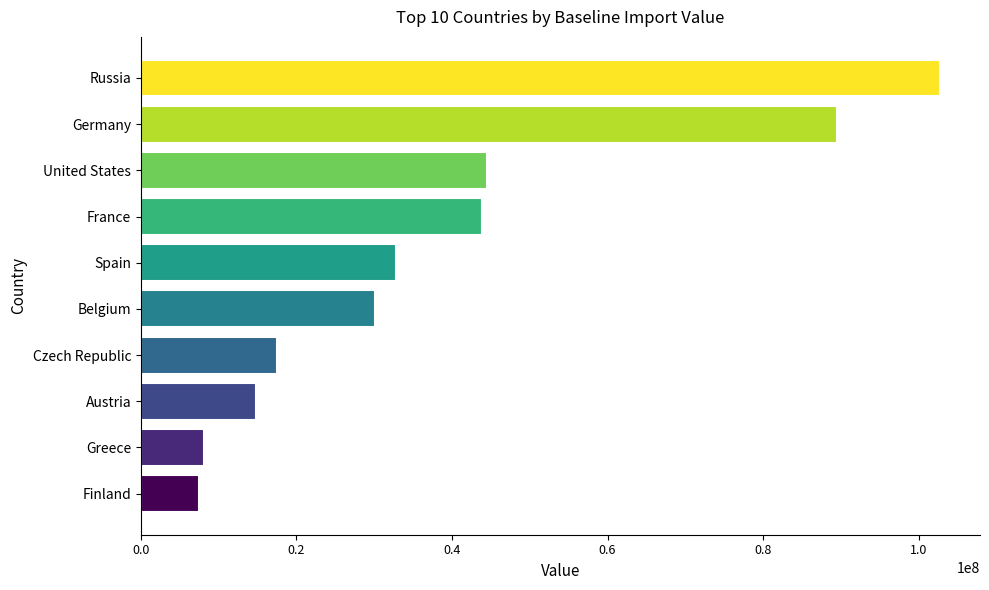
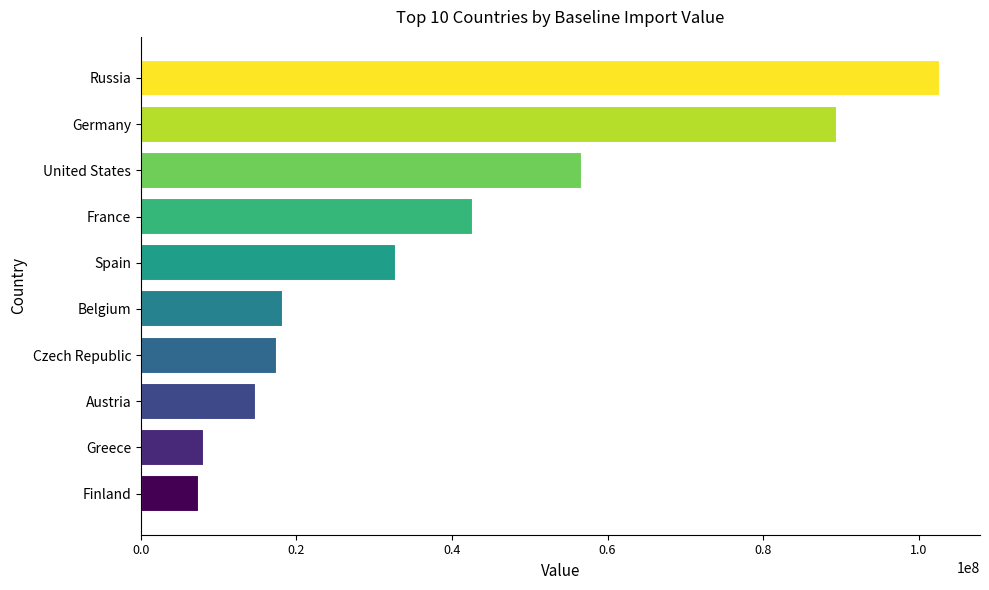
United States: 45000000 -> 57000000
France: 44000000 -> 43000000
Belgium: 30000000 -> 18000000
